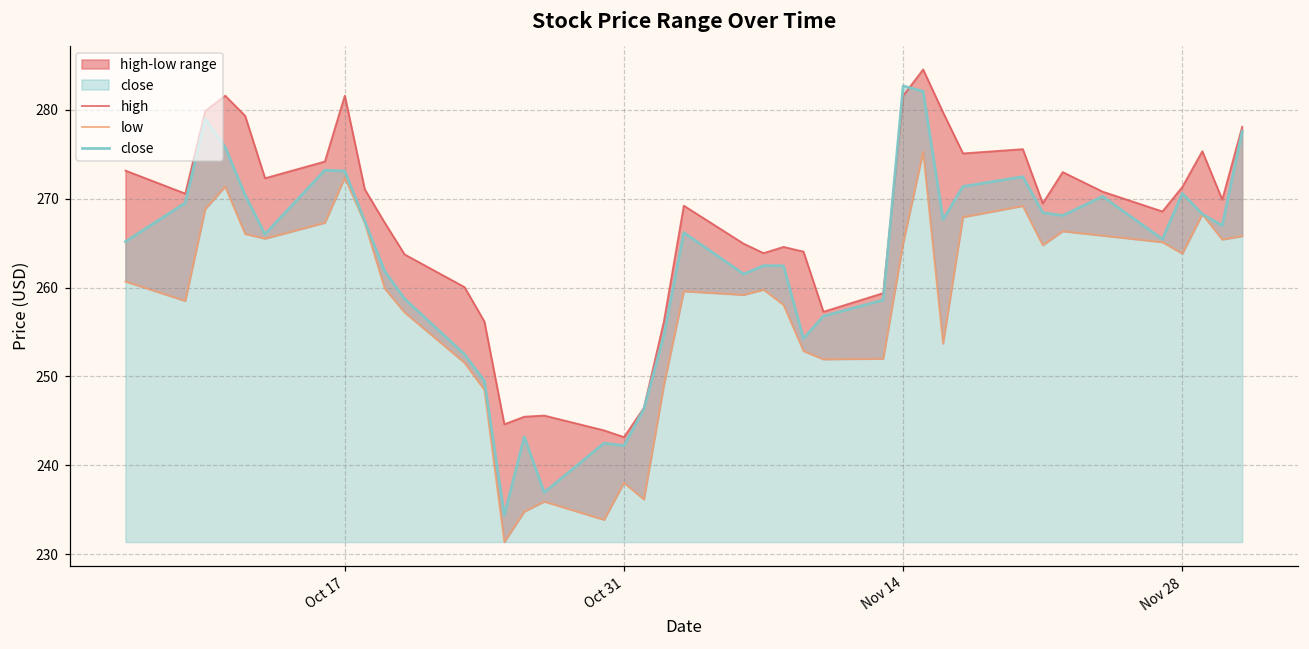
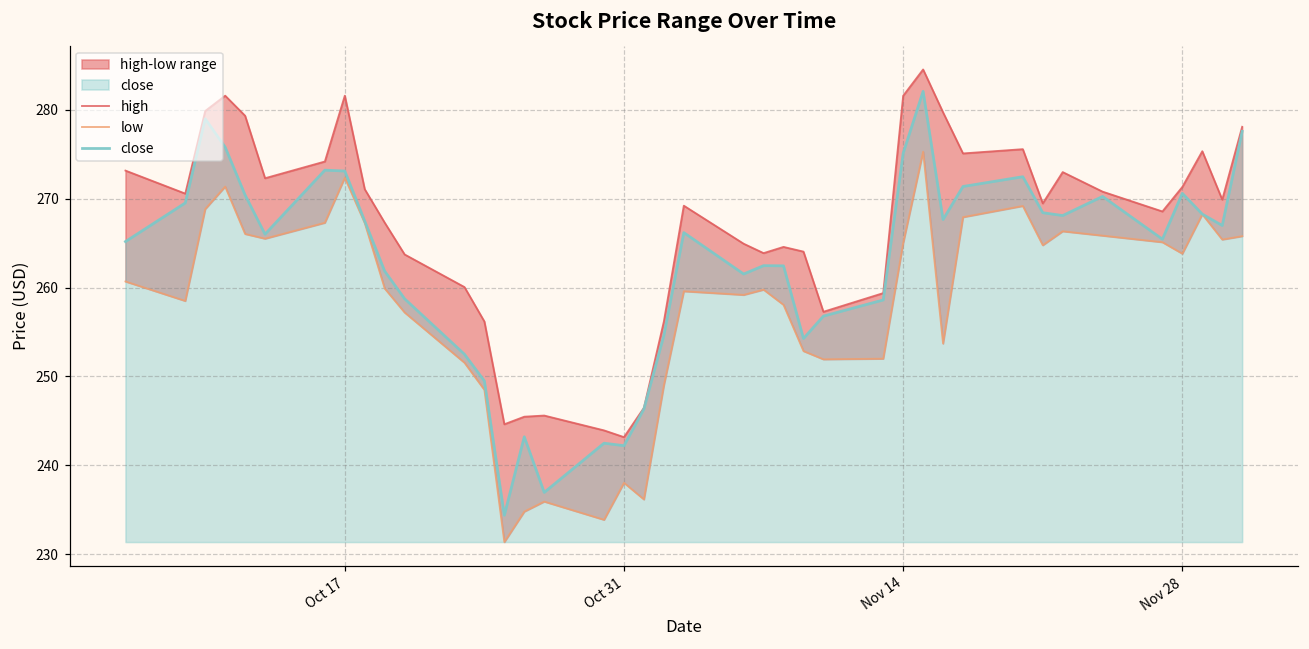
close, Nov 14: 283 -> 275
